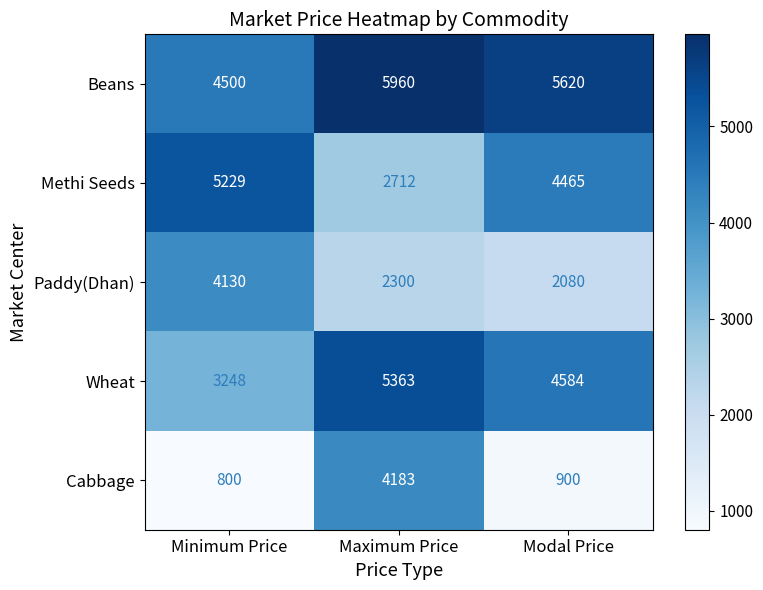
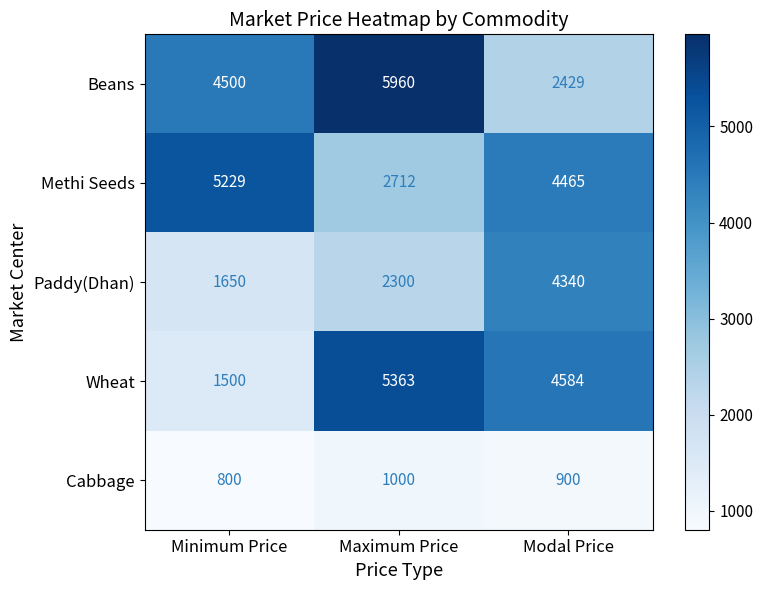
Beans, Modal Price: 5620 -> 2429
Paddy(Dhan), Minimum Price: 4130 -> 1650
Paddy(Dhan), Modal Price: 2080 -> 4340
Wheat, Minimum Price: 3248 -> 1500
Cabbage, Maximum Price: 4183 -> 1000
